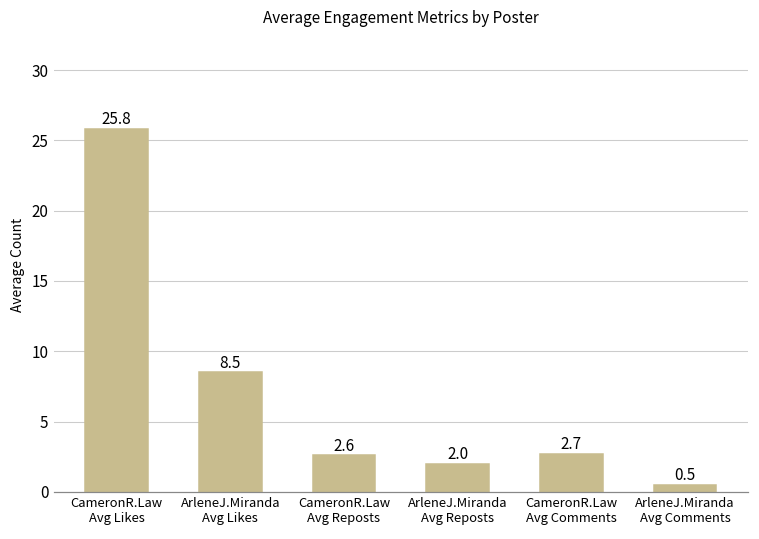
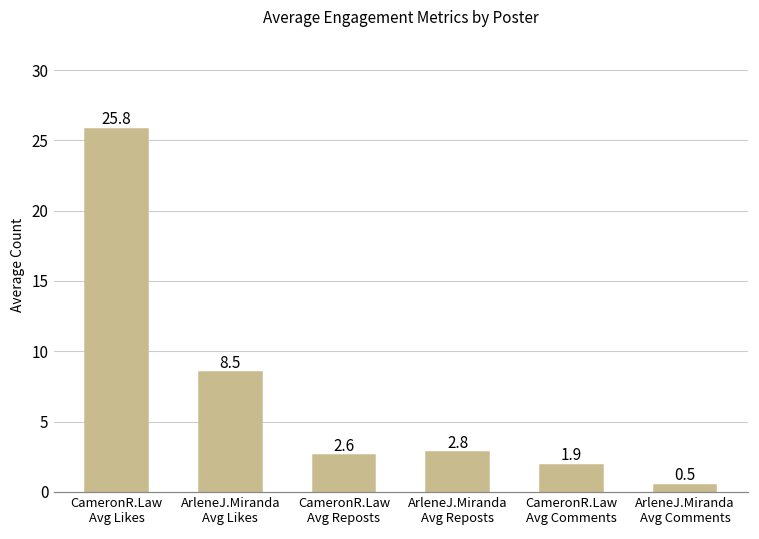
ArleneJ.Miranda Avg Reposts: 2.0 -> 2.8
CameronR.Law Avg Comments: 2.7 -> 1.9
